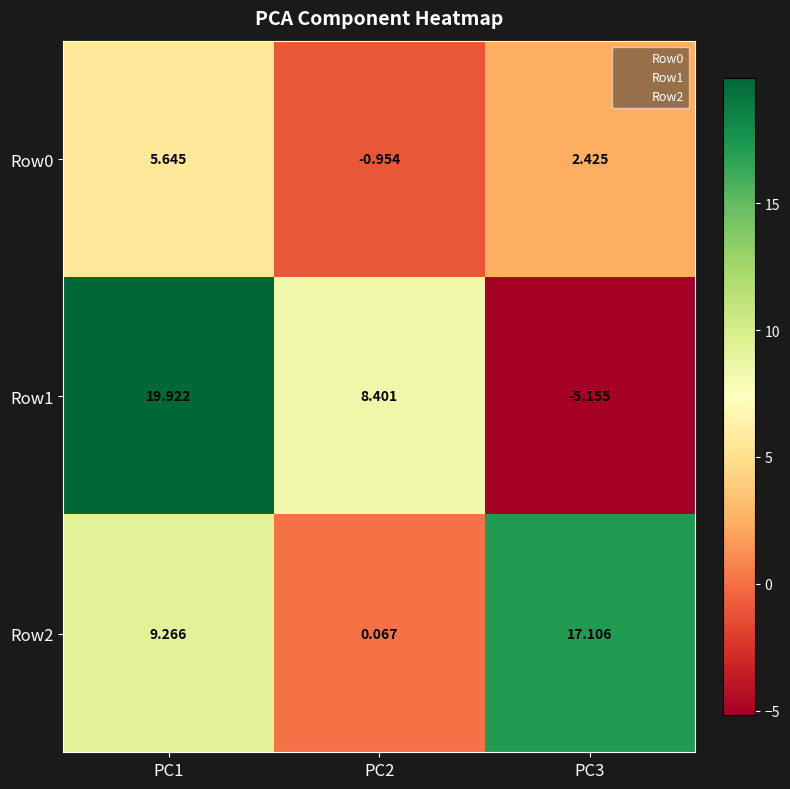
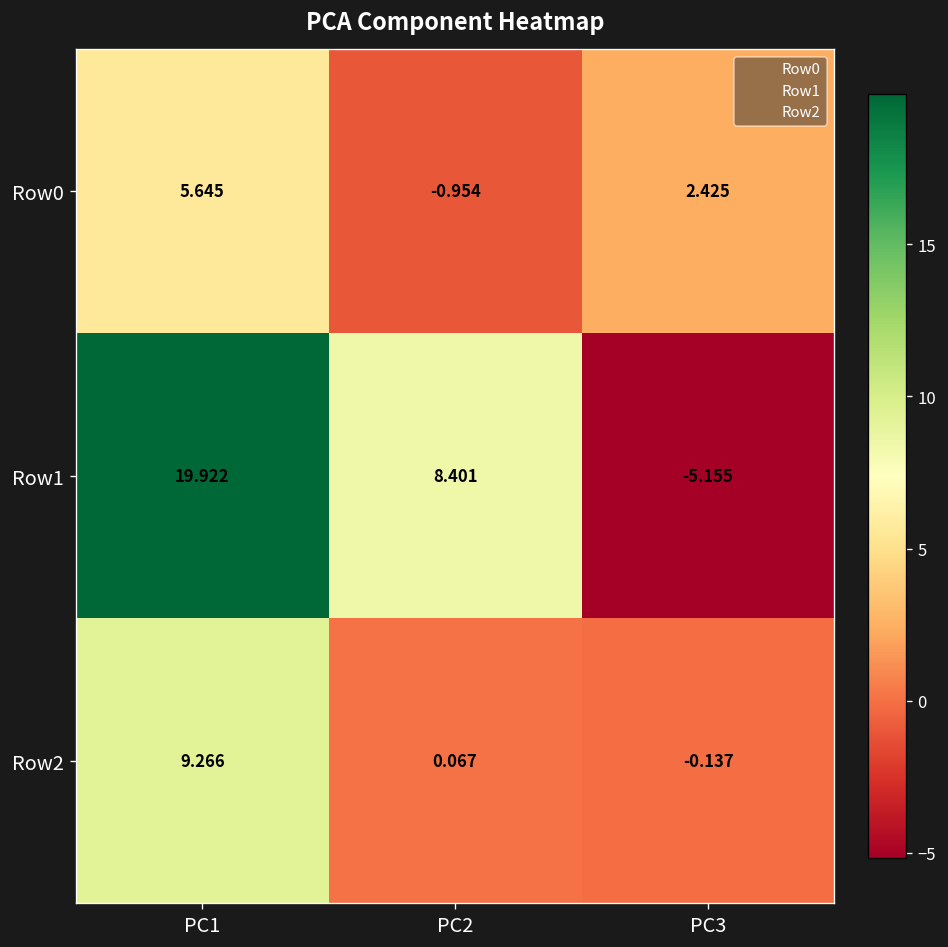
Row2, PC3: 17.106 -> -0.137
